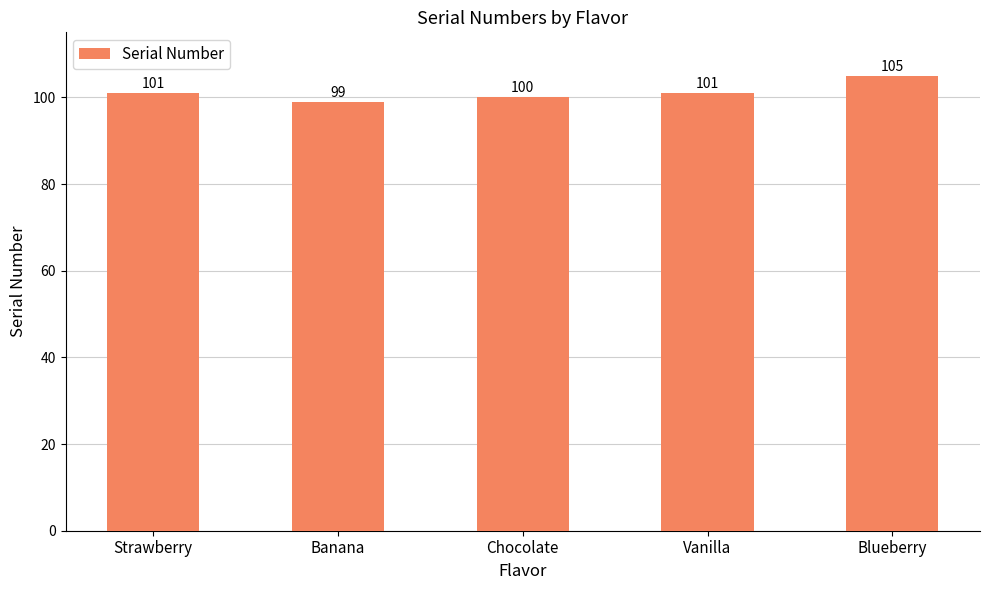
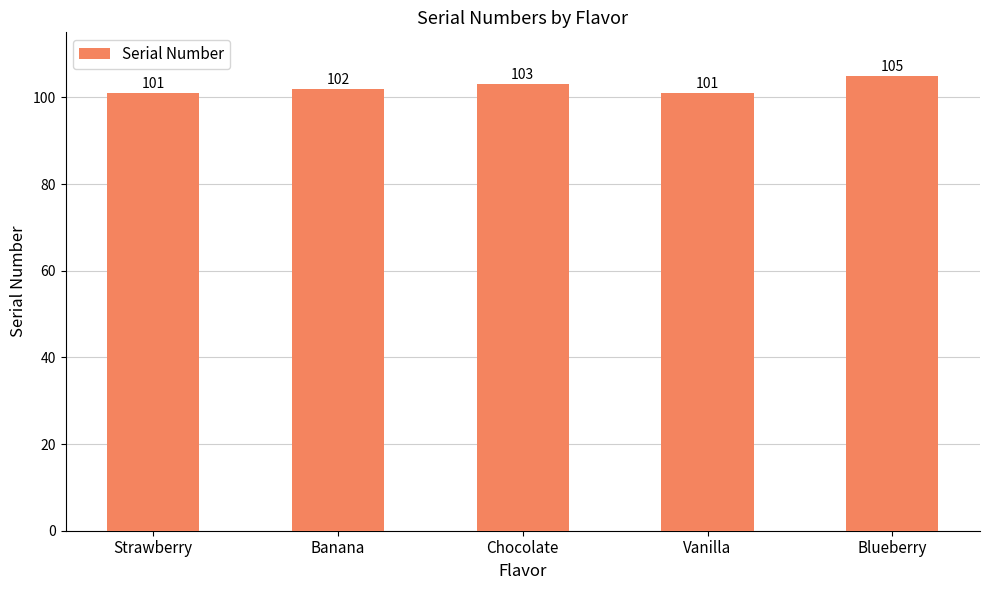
Banana: 99 -> 102
Chocolate: 100 -> 103
